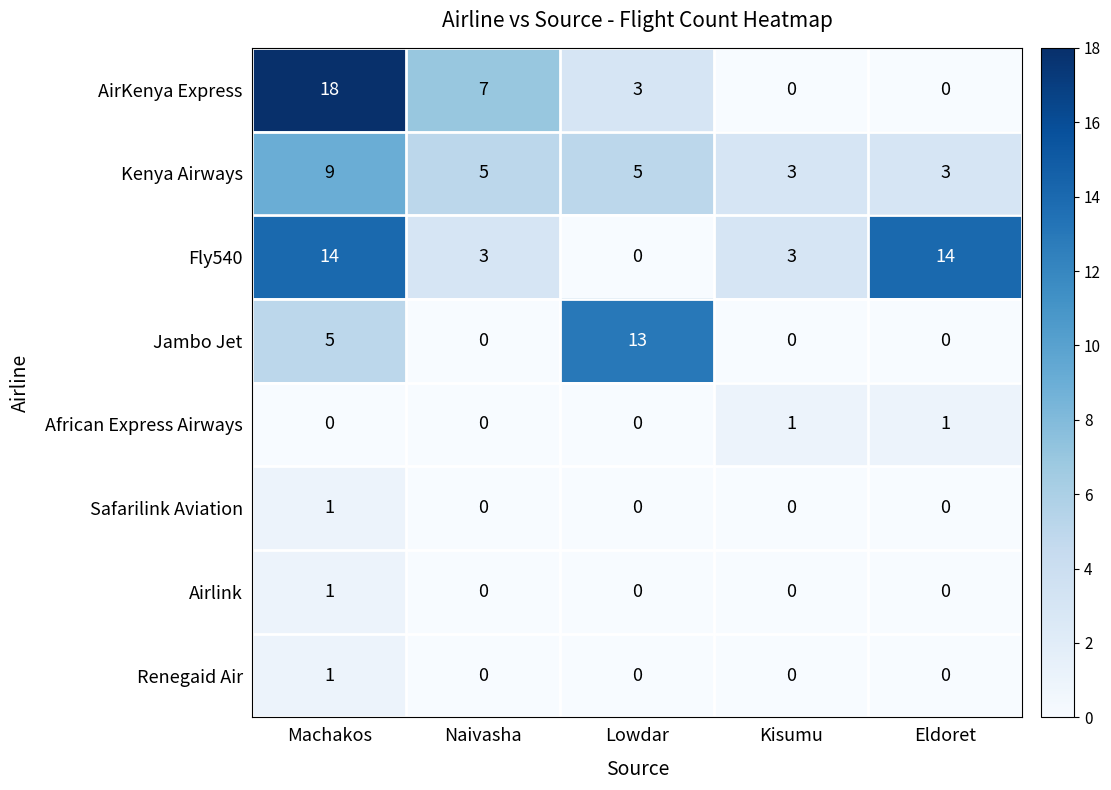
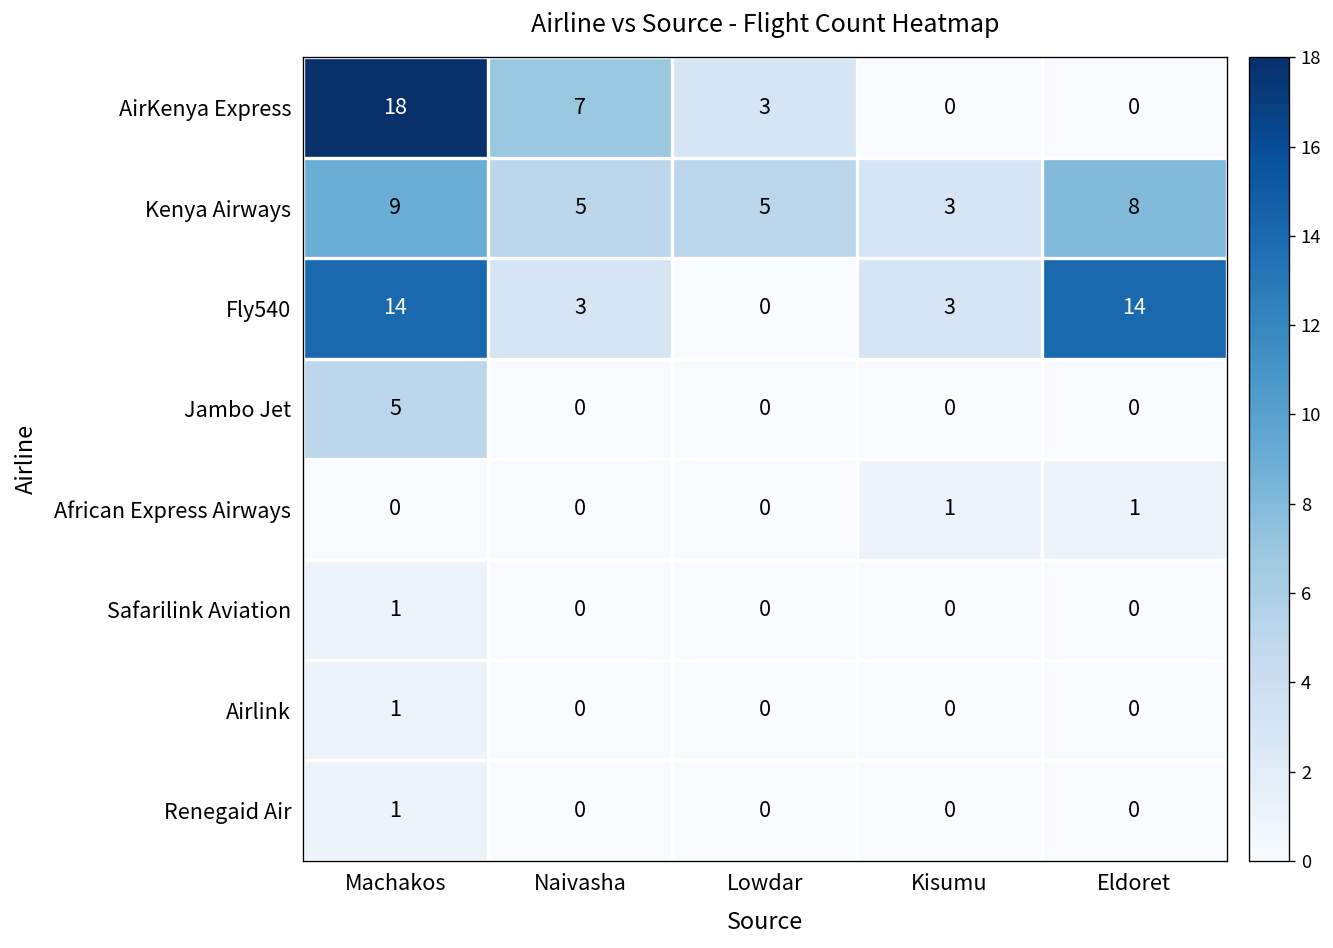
Kenya Airways, Eldoret: 3 -> 8
Jambo Jet, Lowdar: 13 -> 0
